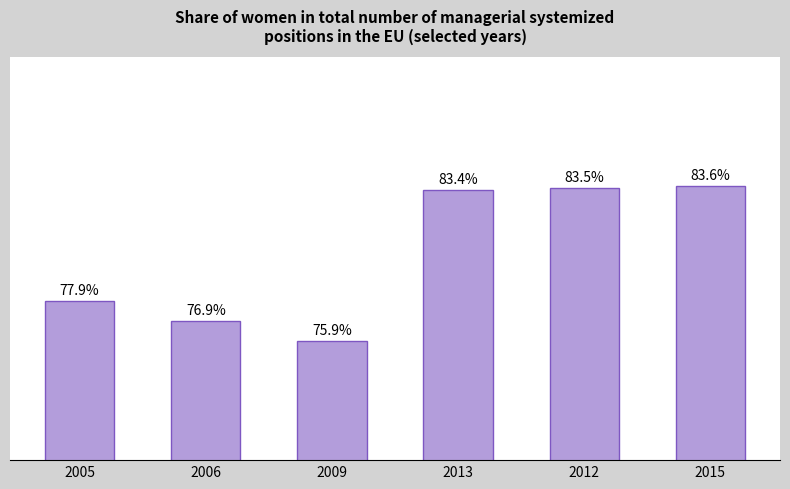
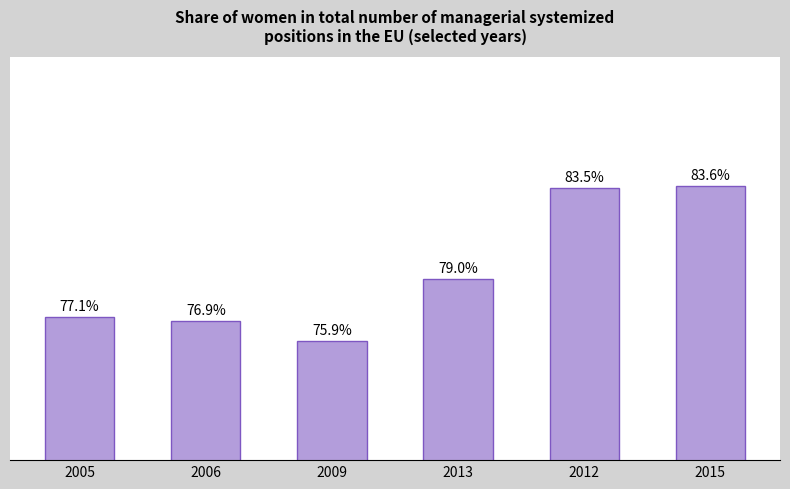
2005: 77.9% -> 77.1%
2013: 83.4% -> 79.0%
